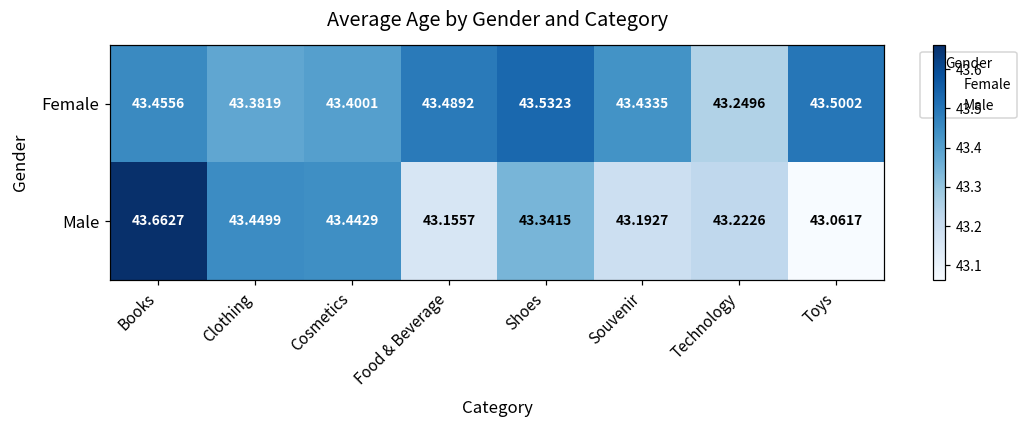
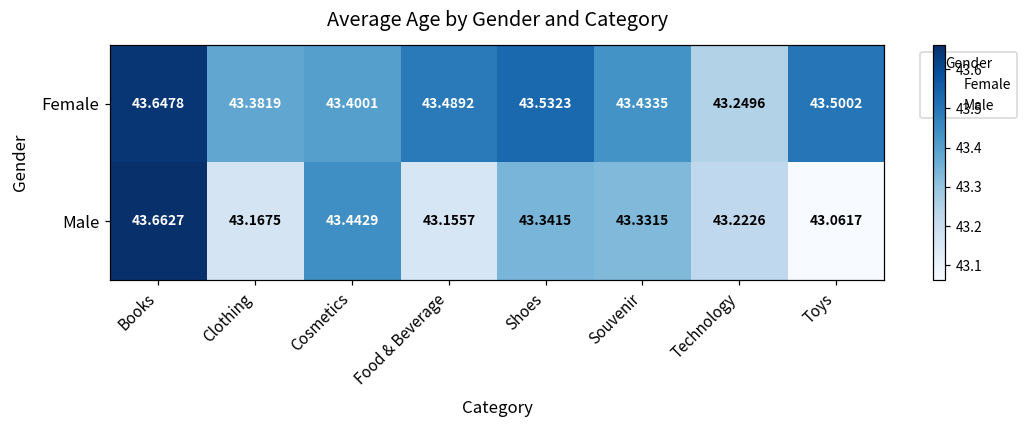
Female, Books: 43.4556 -> 43.6478
Male, Clothing: 43.4499 -> 43.1675
Male, Souvenir: 43.1927 -> 43.3315
